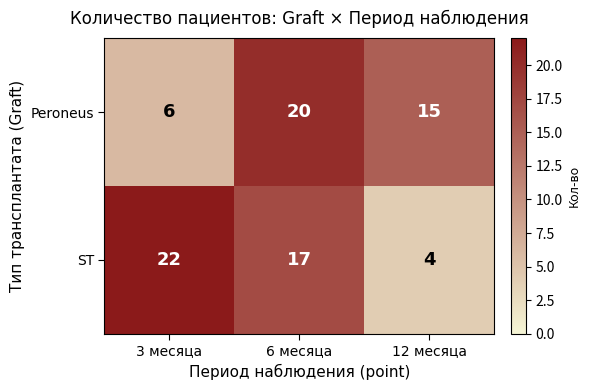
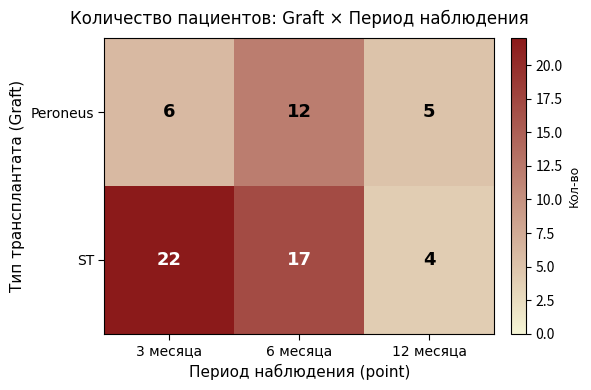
Peroneus, 6 месяца: 20 -> 12
Peroneus, 12 месяца: 15 -> 5
